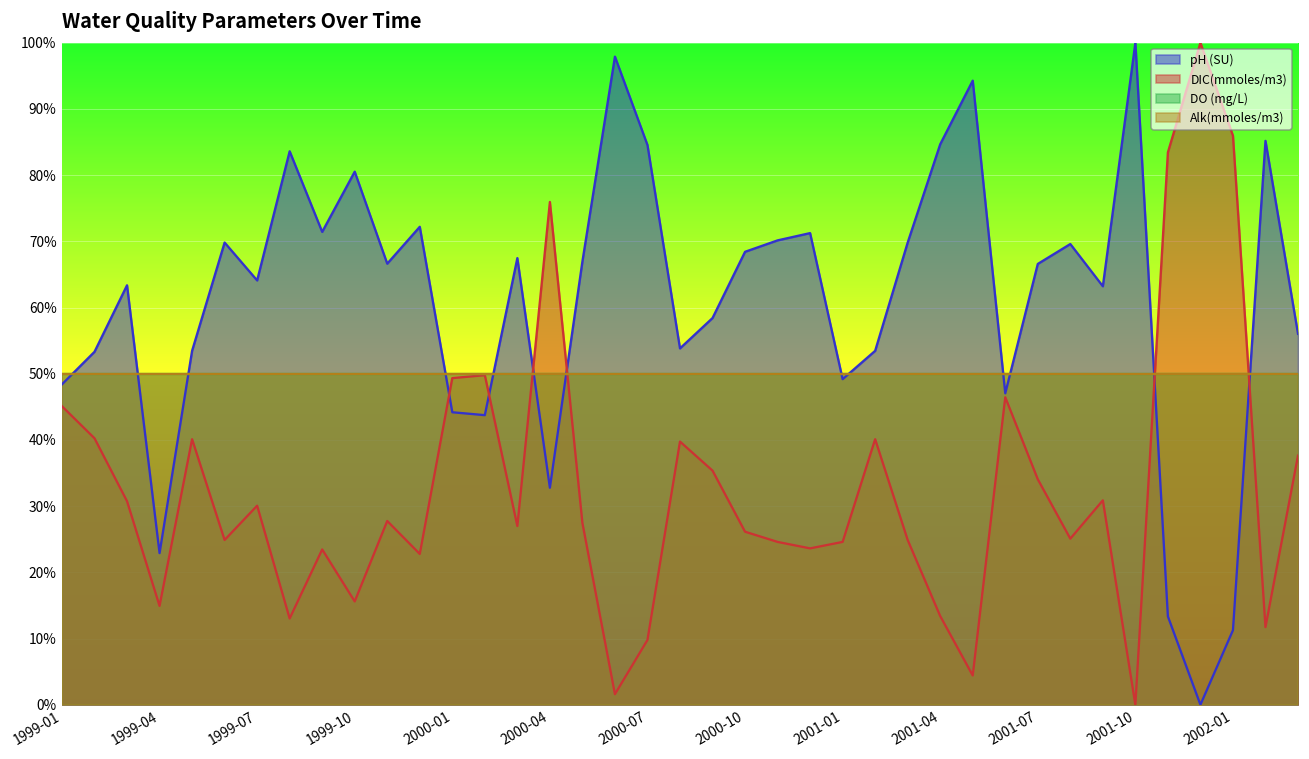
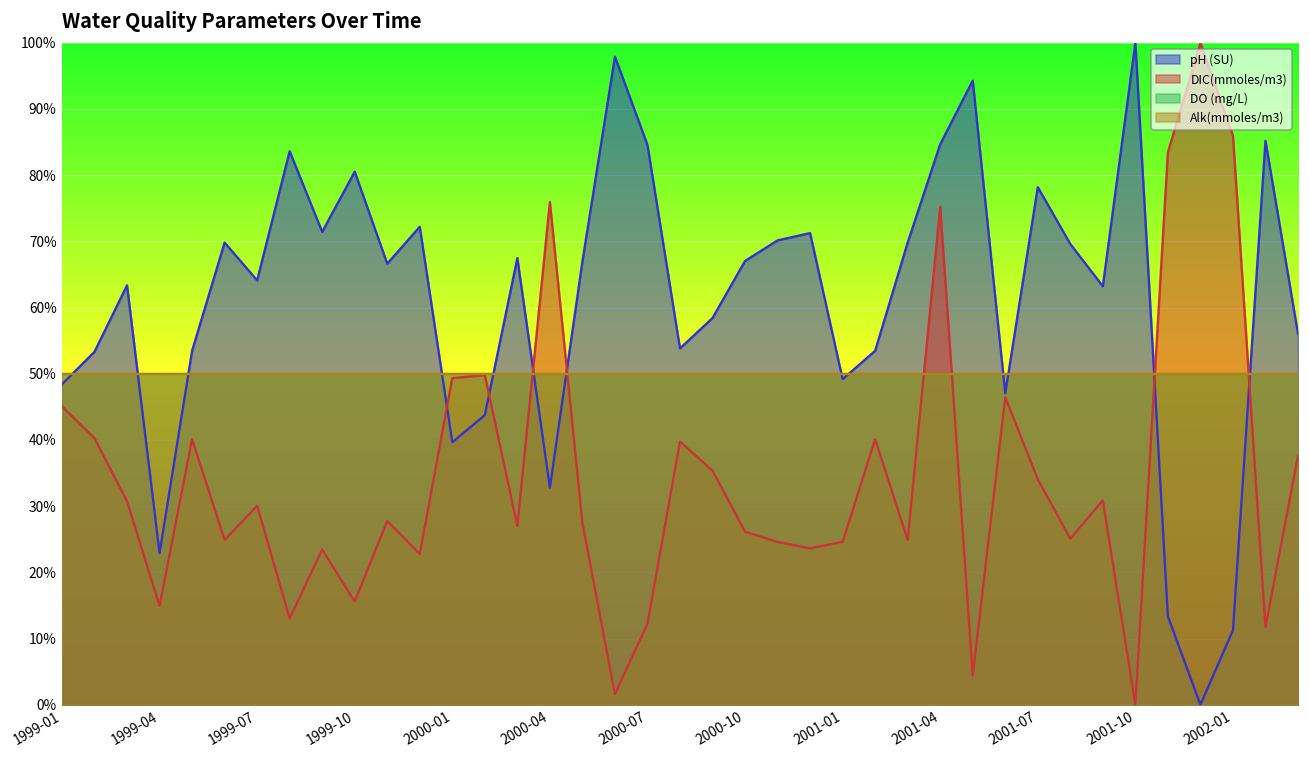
pH (SU), 2000-01: 44% -> 40%
DIC(mmoles/m3), 2000-07: 10% -> 12%
pH (SU), 2000-10: 68% -> 67%
DIC(mmoles/m3), 2001-04: 13% -> 75%
pH (SU), 2001-07: 67% -> 78%
